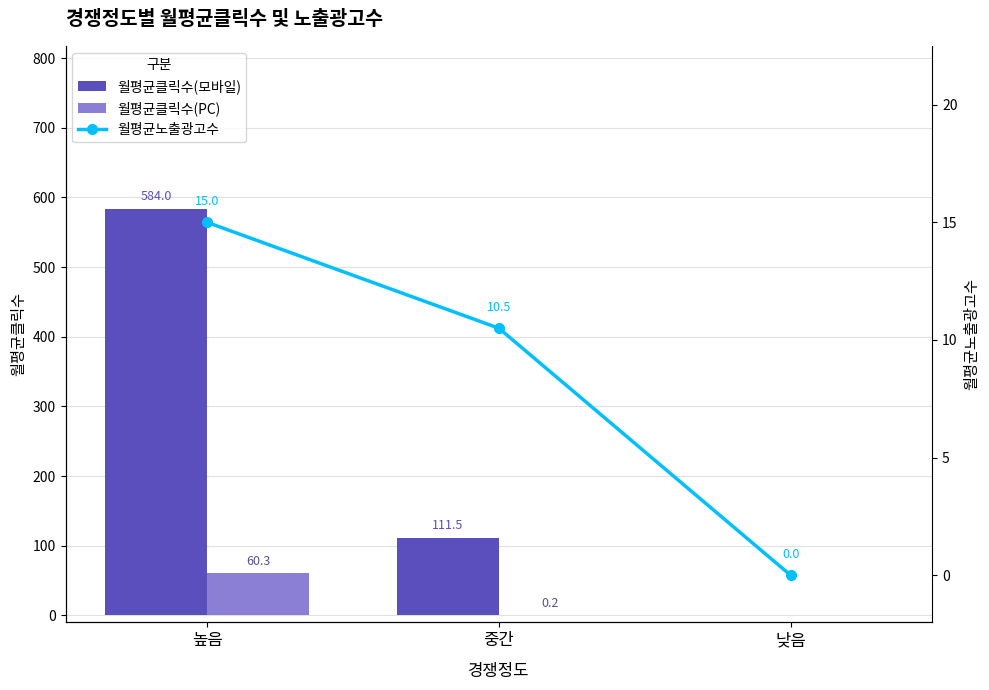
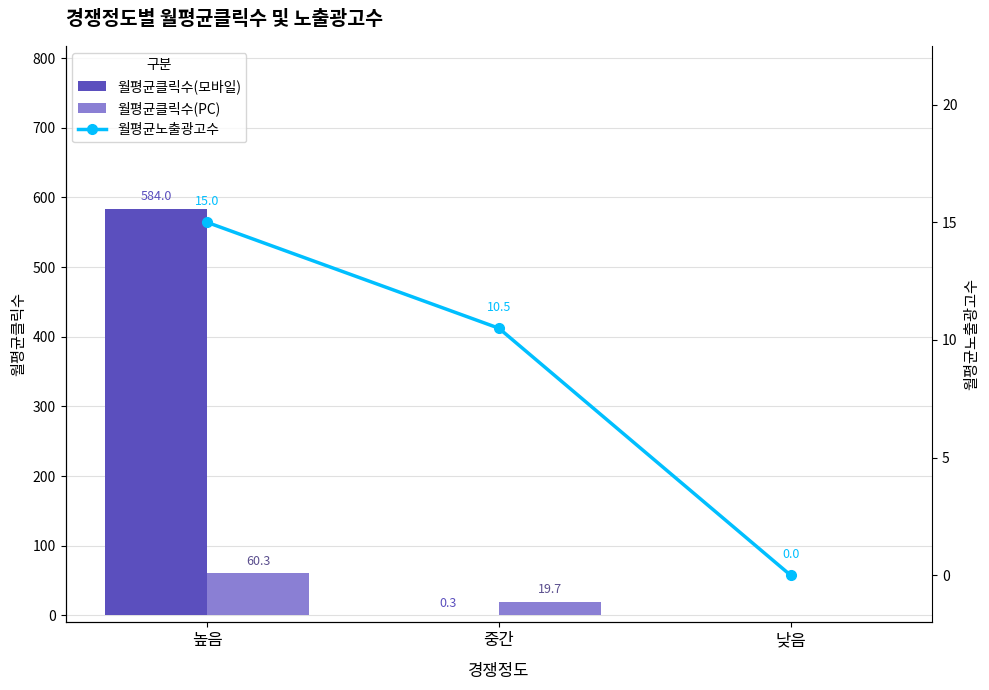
월평균클릭수(모바일), 중간: 111.5 -> 0.3
월평균클릭수(PC), 중간: 0.2 -> 19.7
